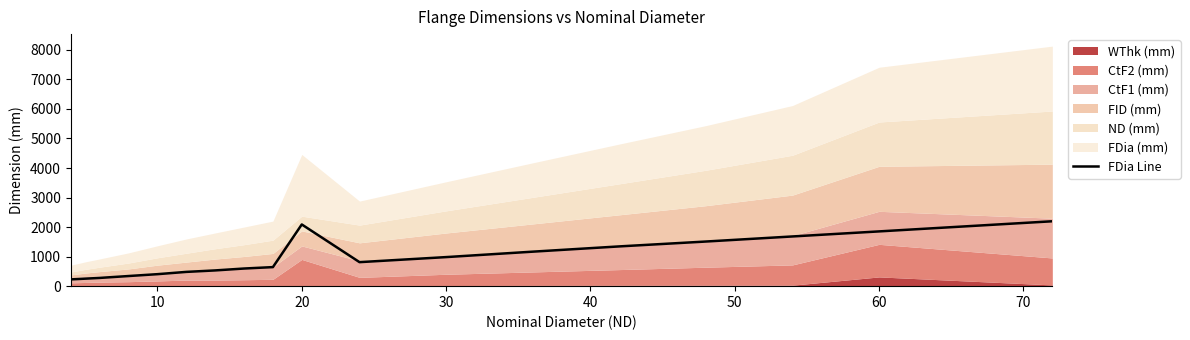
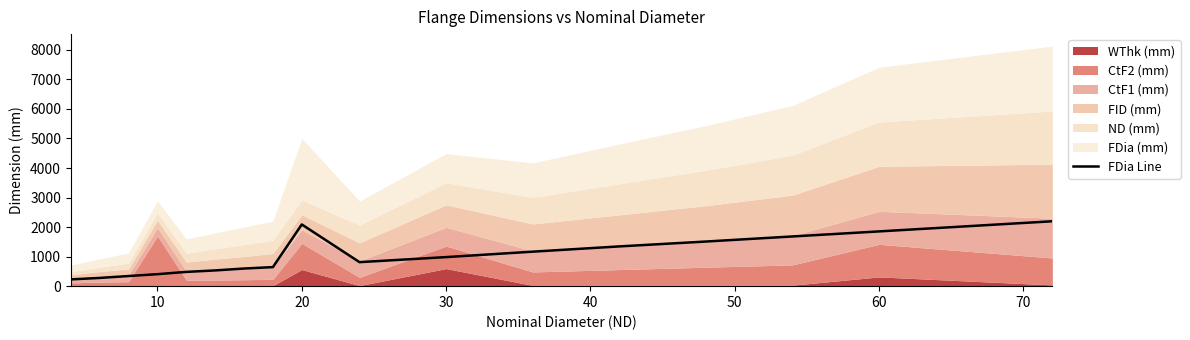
CtF2 (mm), 10: 200 -> 1700
WThk (mm), 20: 0 -> 600
WThk (mm), 30: 0 -> 600
CtF2 (mm), 30: 400 -> 800
